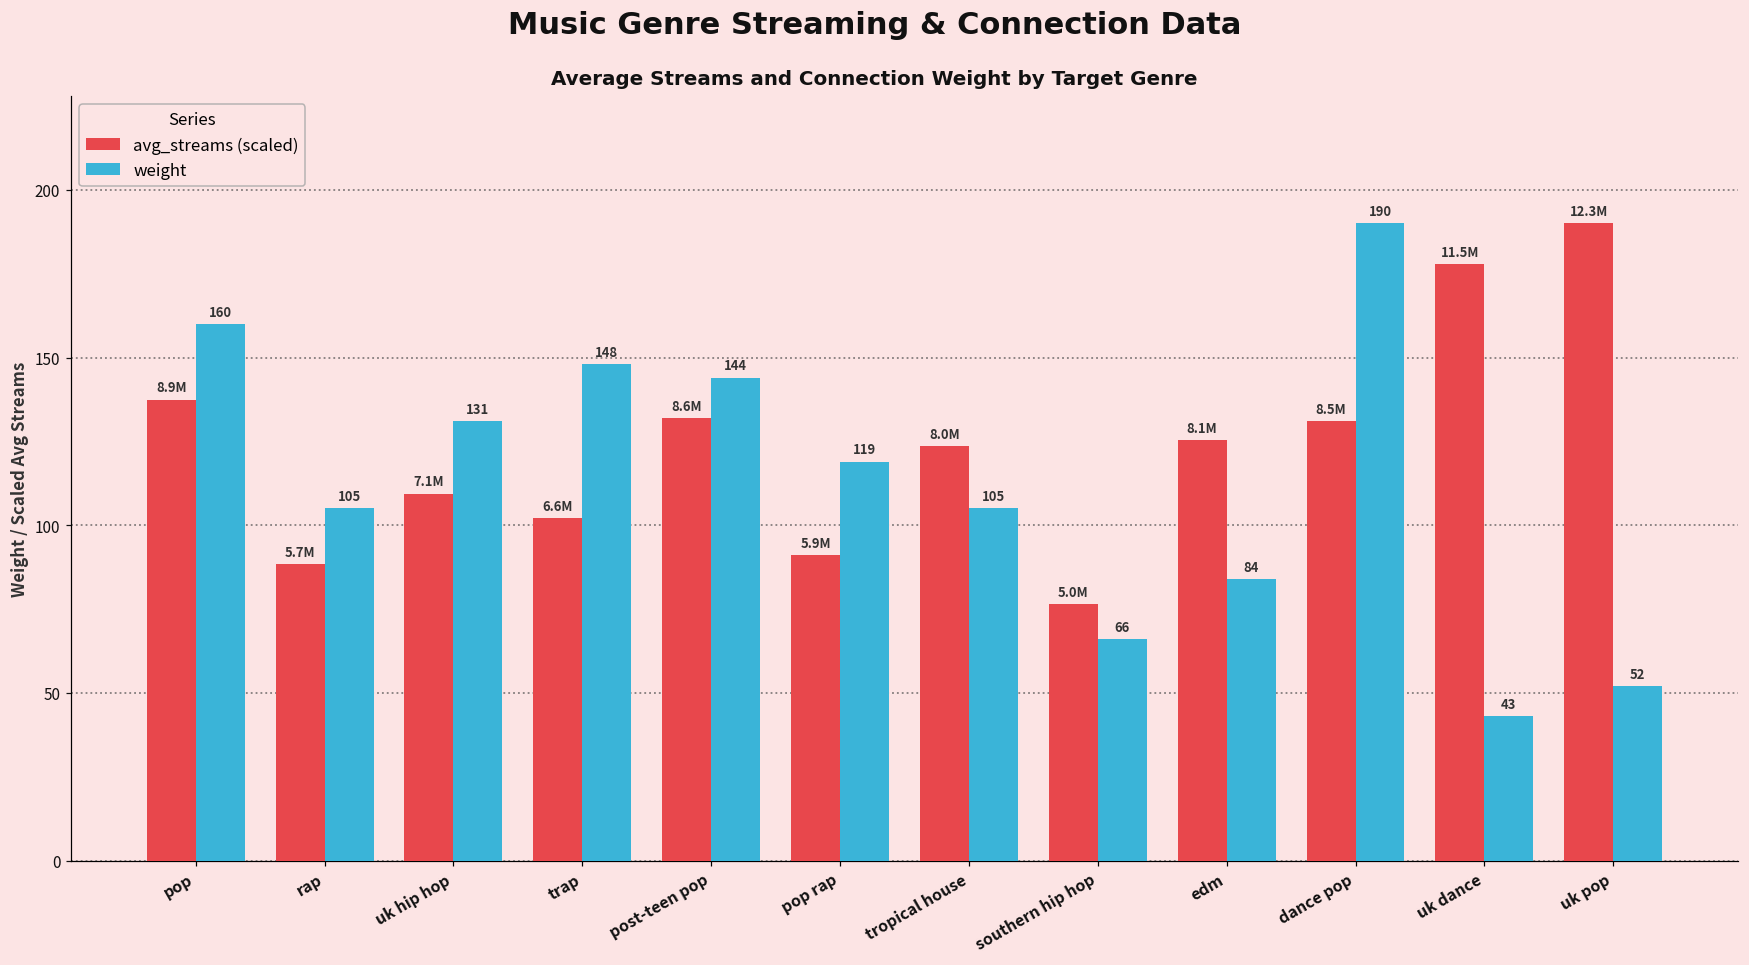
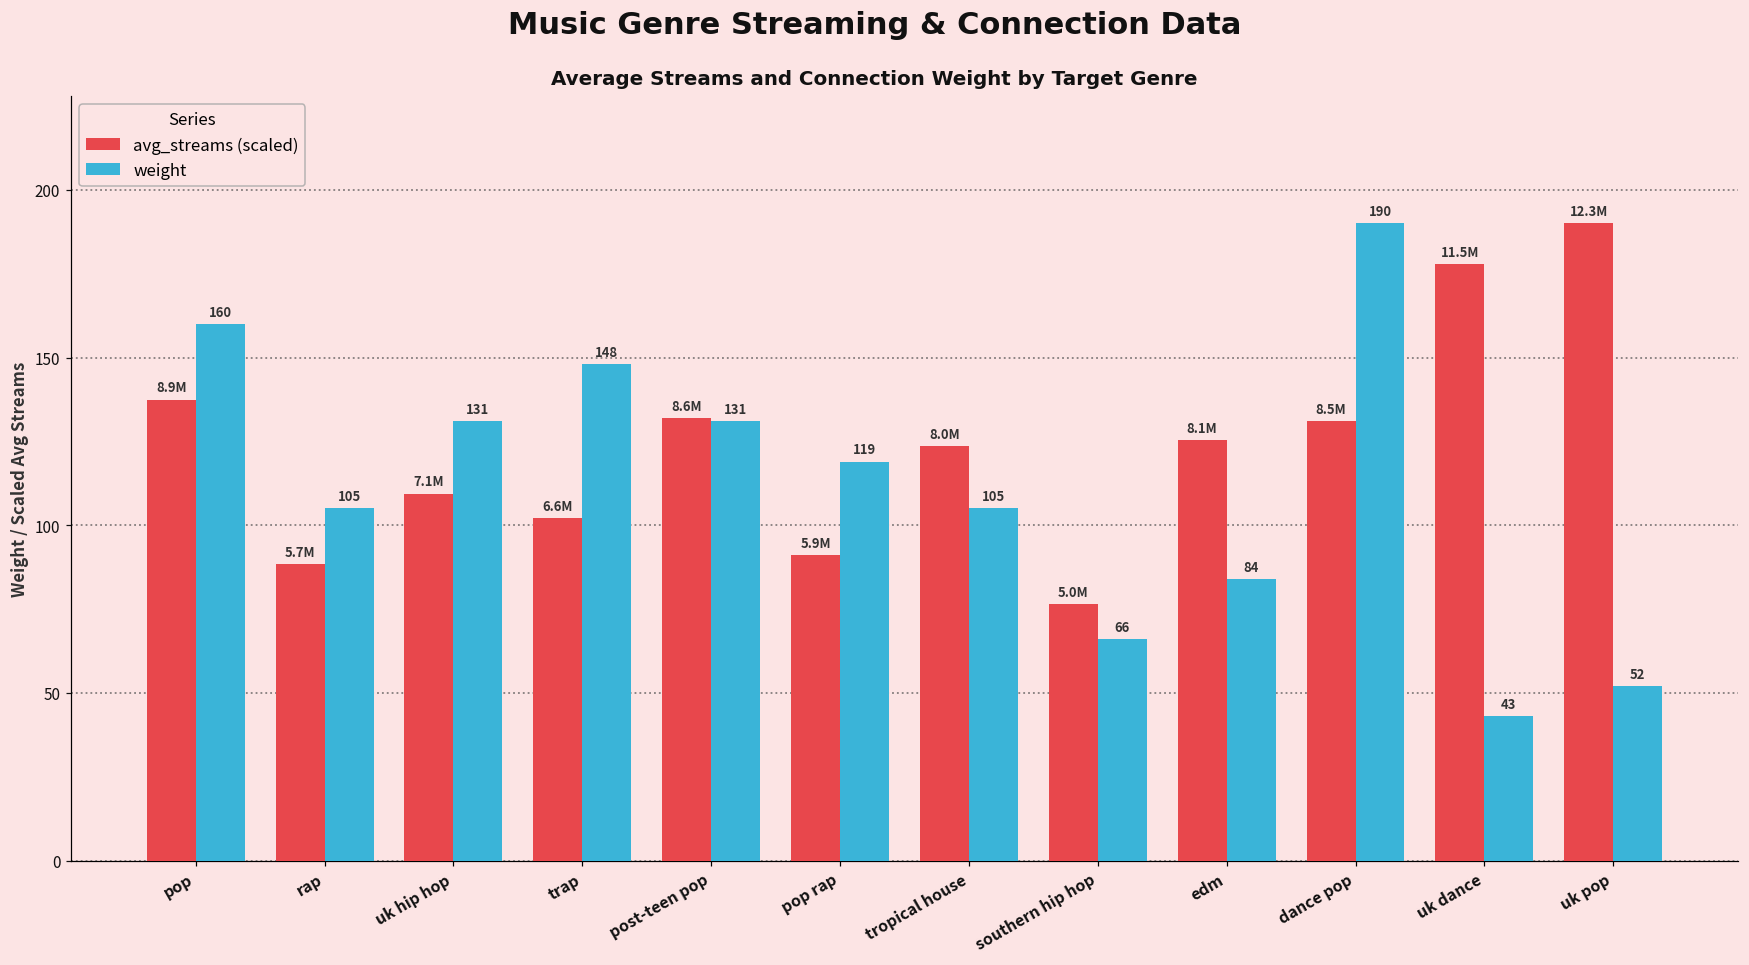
weight, post-teen pop: 144 -> 131
